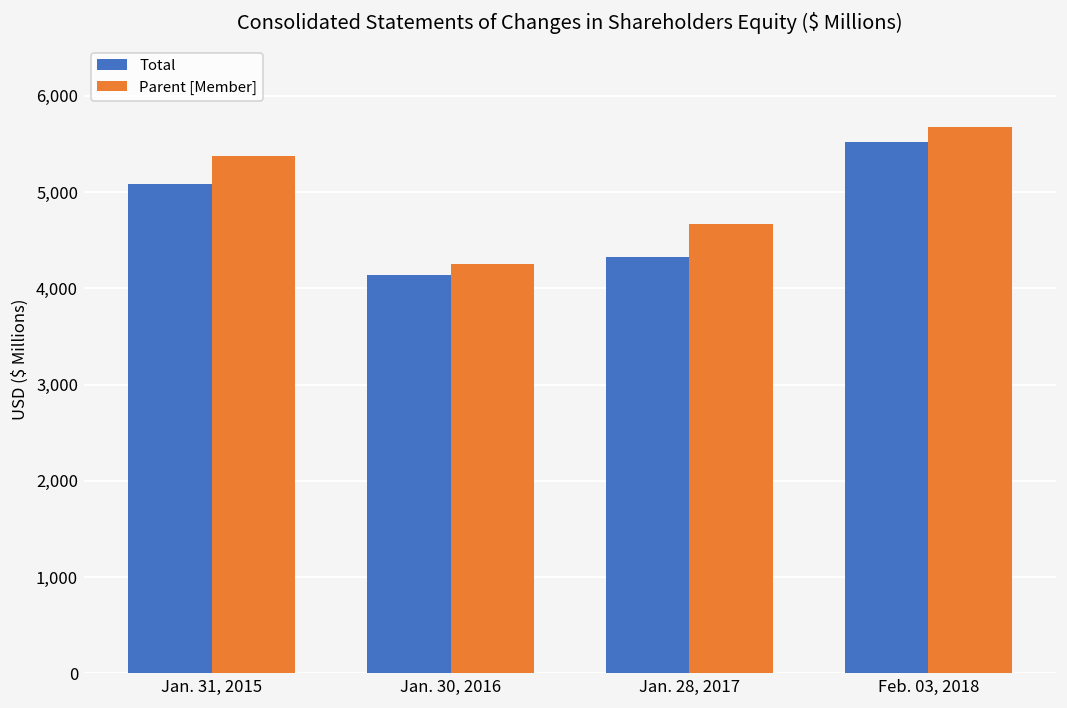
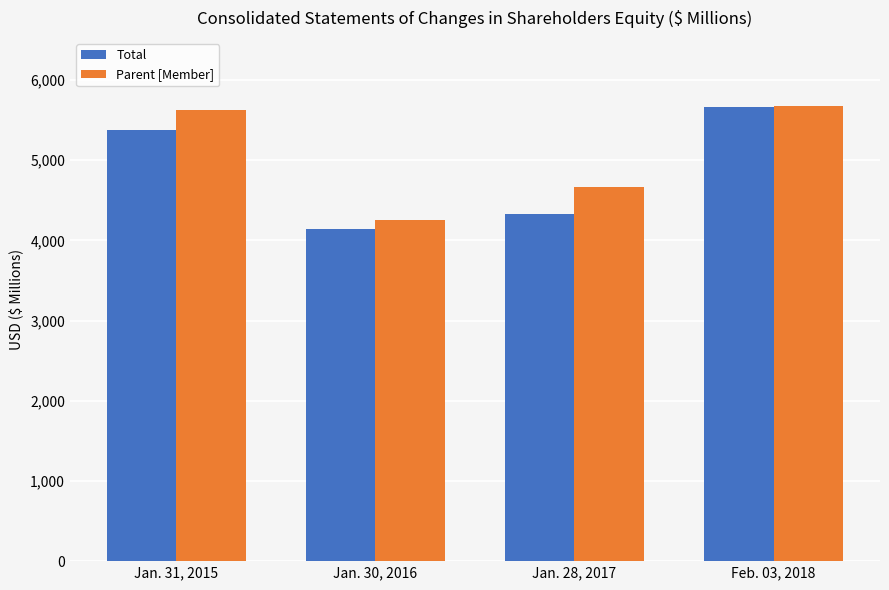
Total, Jan. 31, 2015: 5,100 -> 5,400
Parent [Member], Jan. 31, 2015: 5,400 -> 5,600
Total, Feb. 03, 2018: 5,500 -> 5,700
